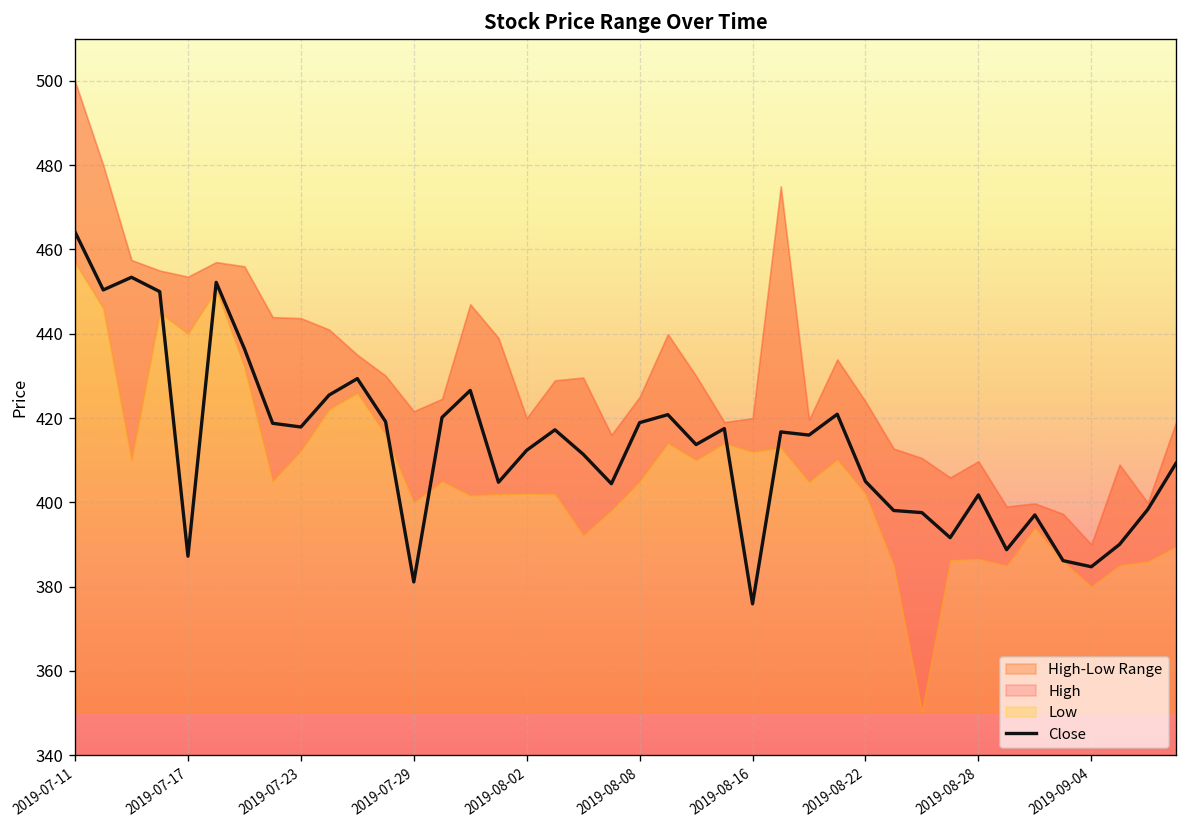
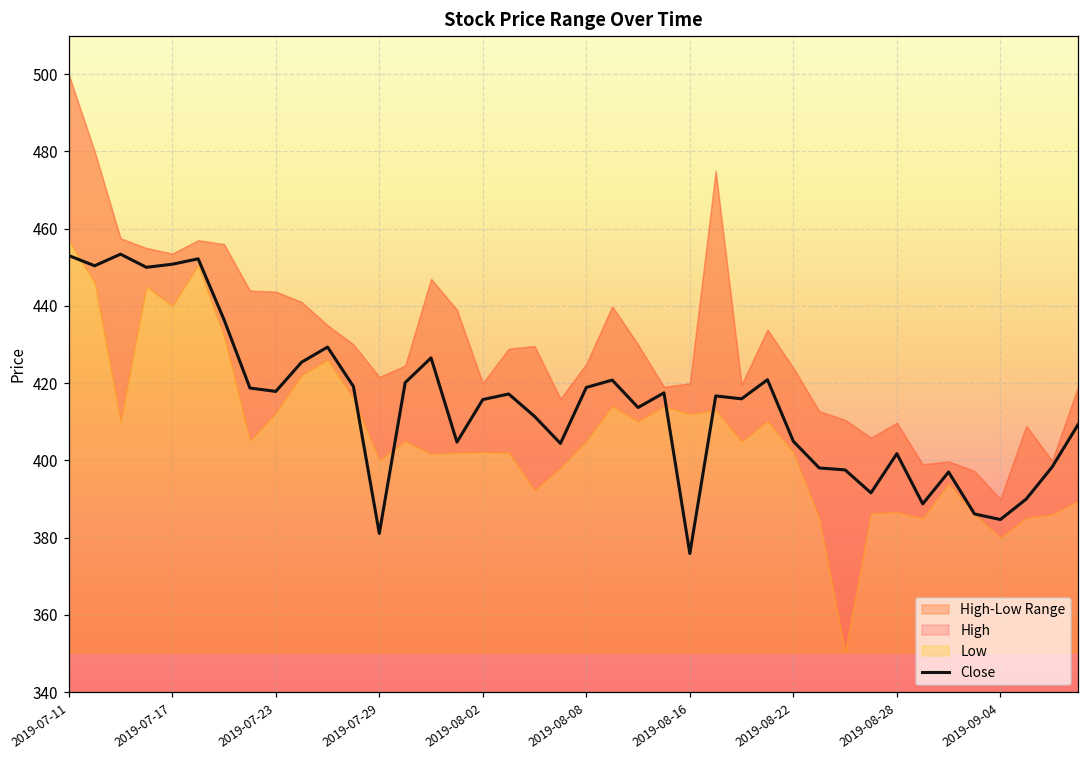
Close, 2019-07-11: 464 -> 453
Close, 2019-07-17: 387 -> 451
Close, 2019-08-02: 412 -> 416
